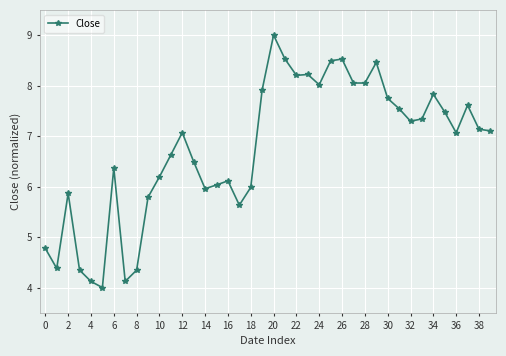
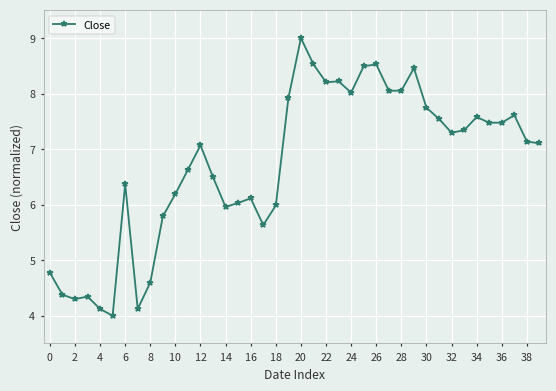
2: 5.9 -> 4.3
8: 4.3 -> 4.6
34: 7.8 -> 7.6
36: 7.1 -> 7.5
